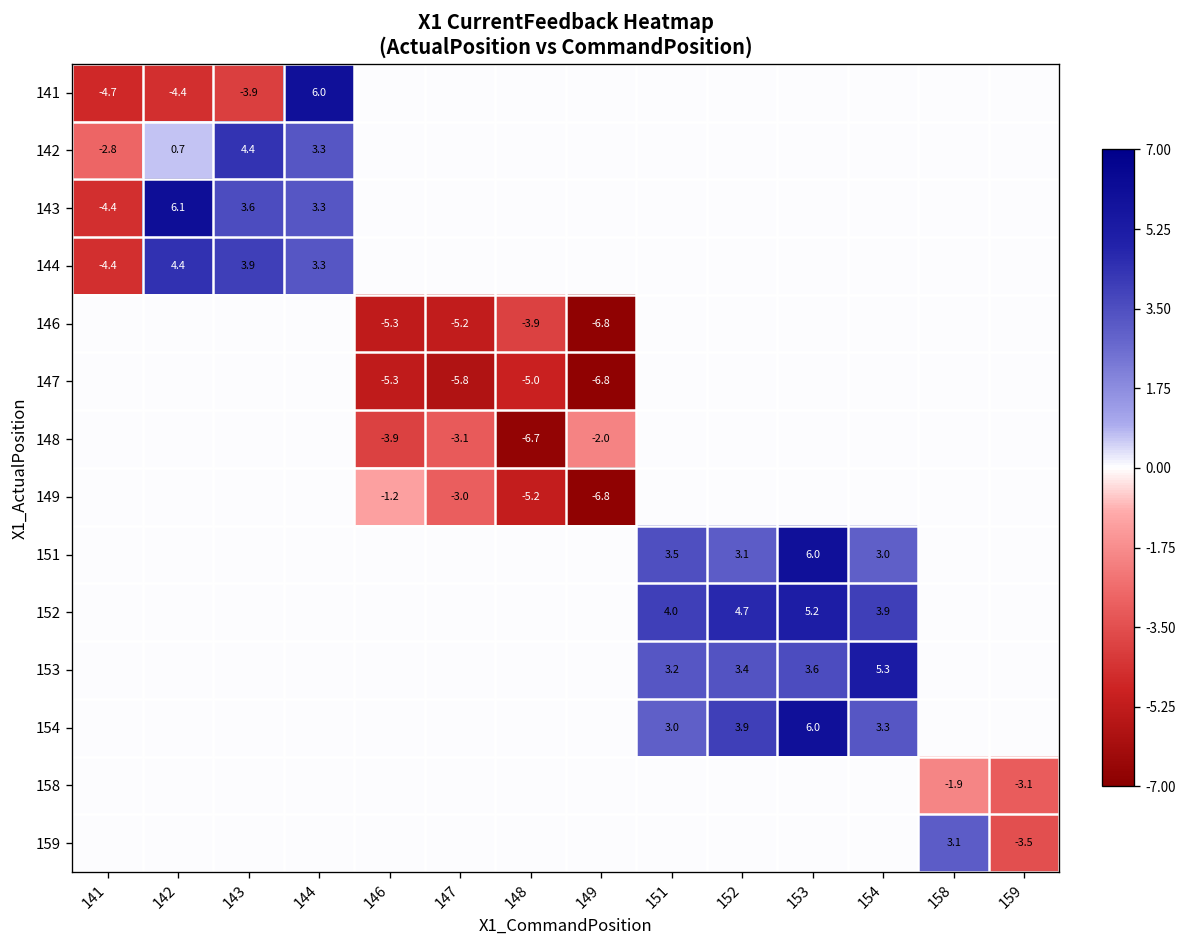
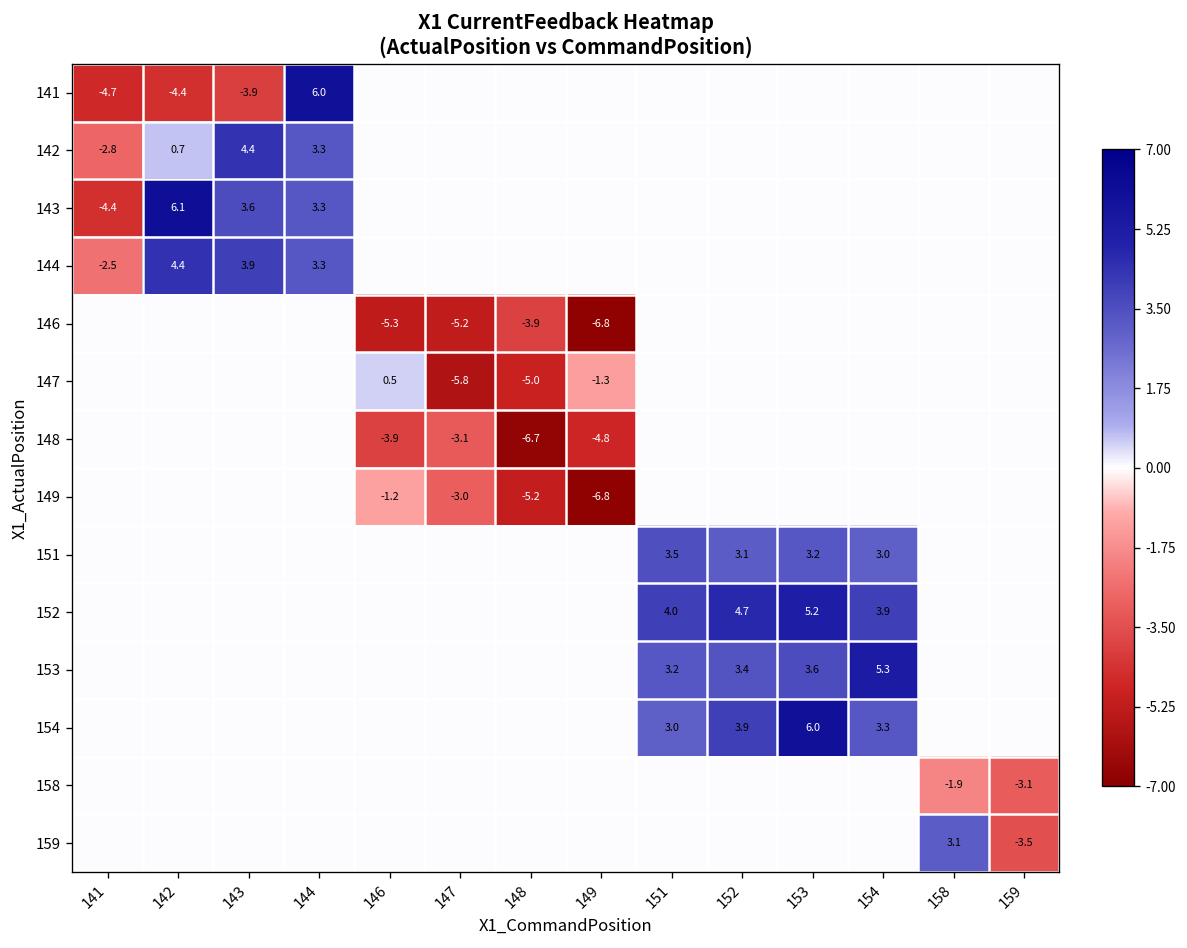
144, 141: -4.4 -> -2.5
147, 146: -5.3 -> 0.5
147, 149: -6.8 -> -1.3
148, 149: -2.0 -> -4.8
151, 153: 6.0 -> 3.2
